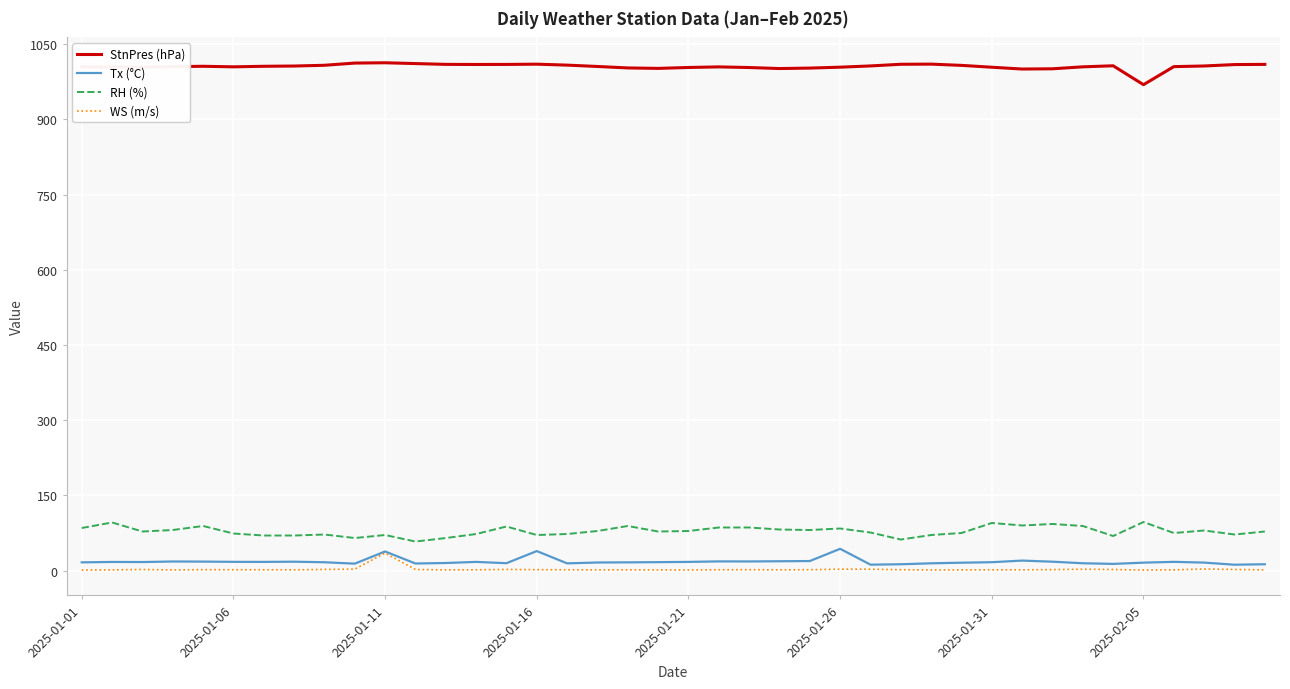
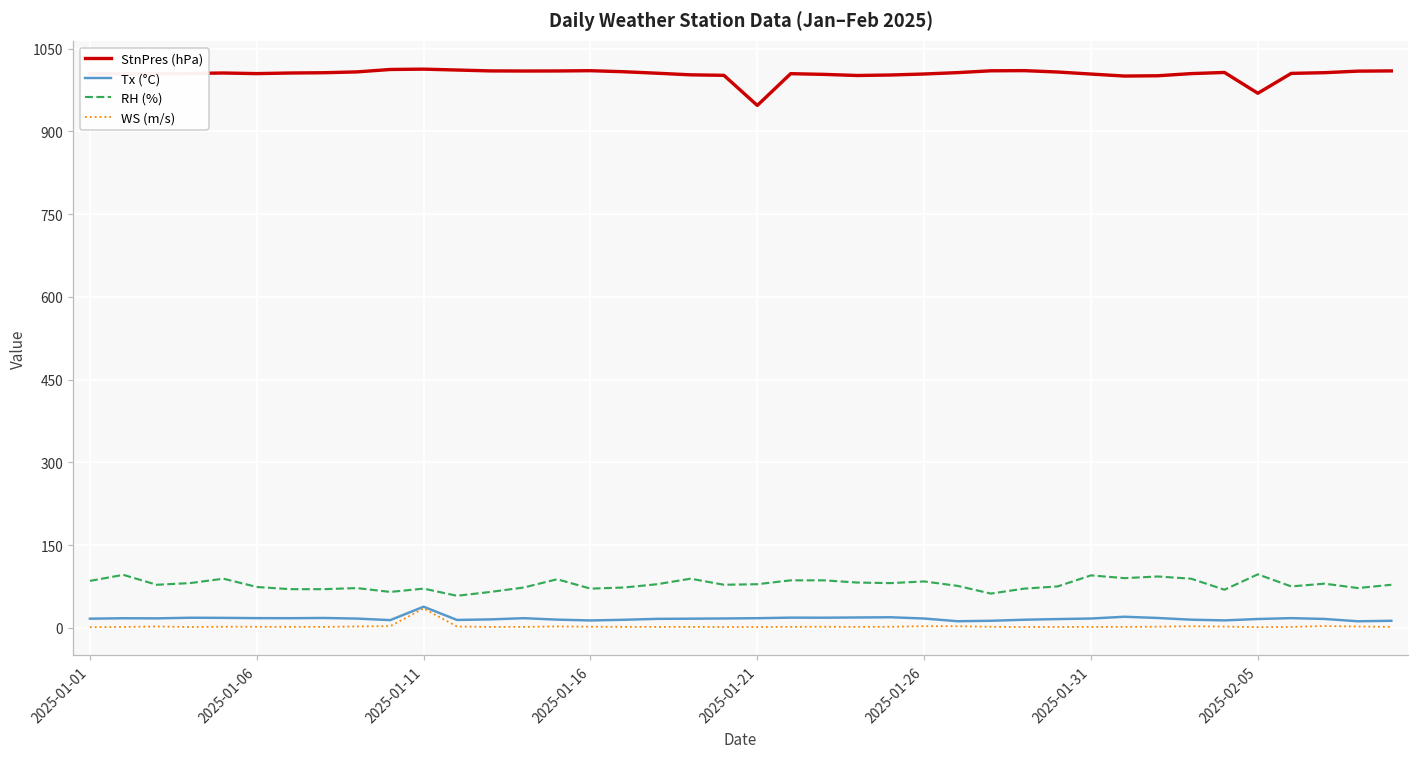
Tx (°C), 2025-01-16: 40 -> 10
StnPres (hPa), 2025-01-21: 1000 -> 950
Tx (°C), 2025-01-26: 40 -> 20
